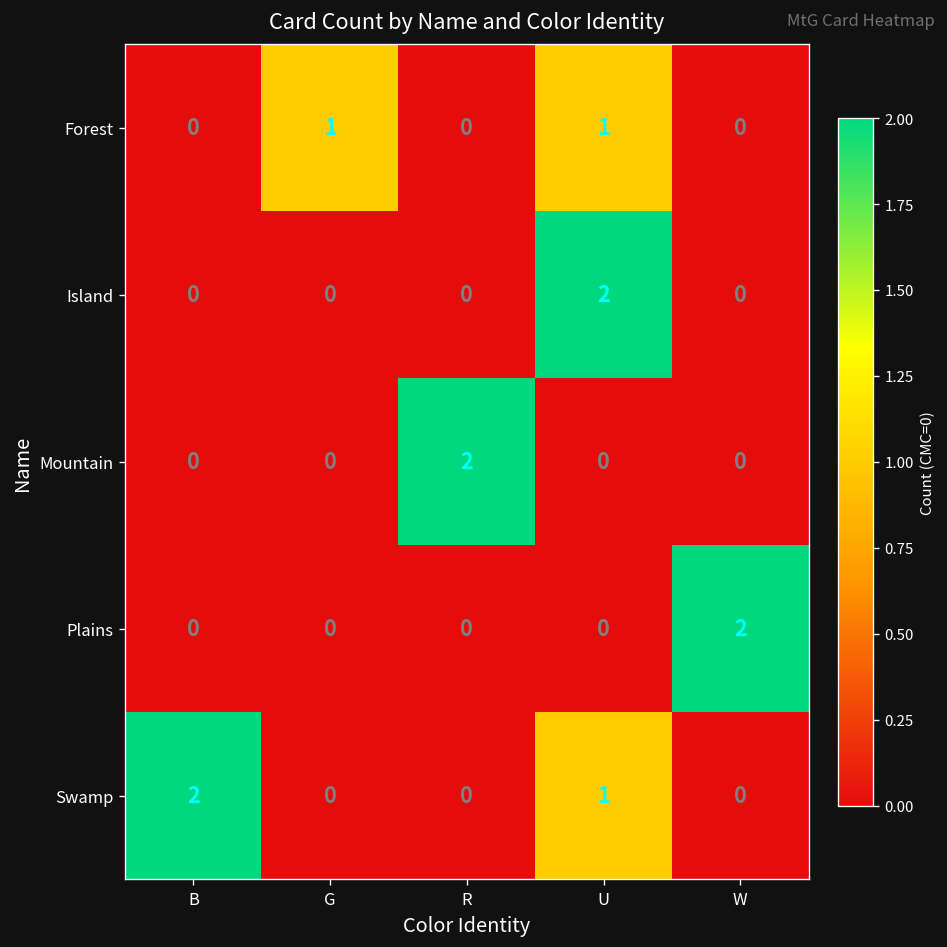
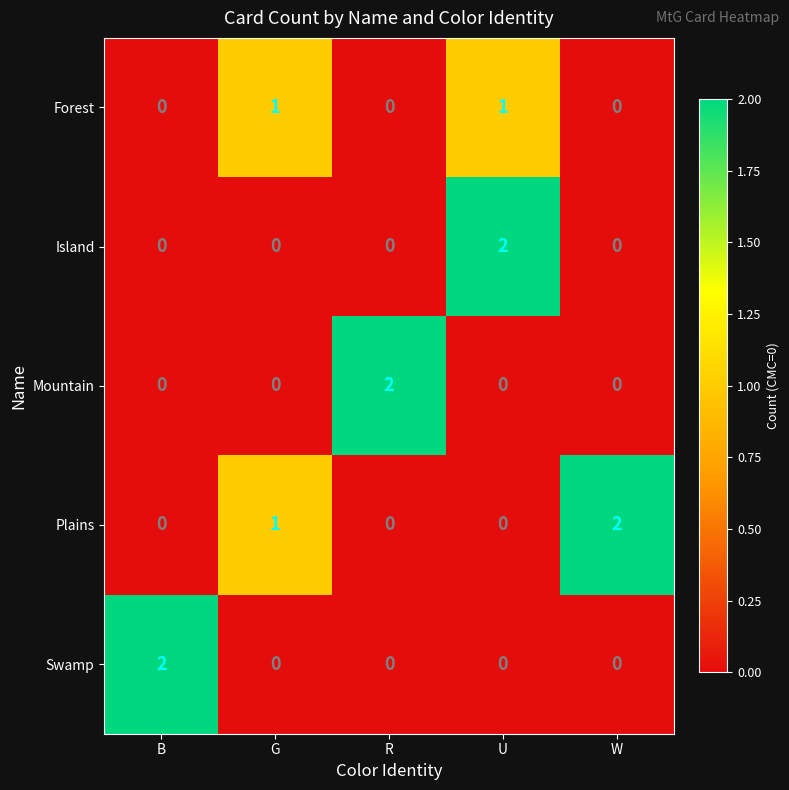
Plains, G: 0 -> 1
Swamp, U: 1 -> 0
